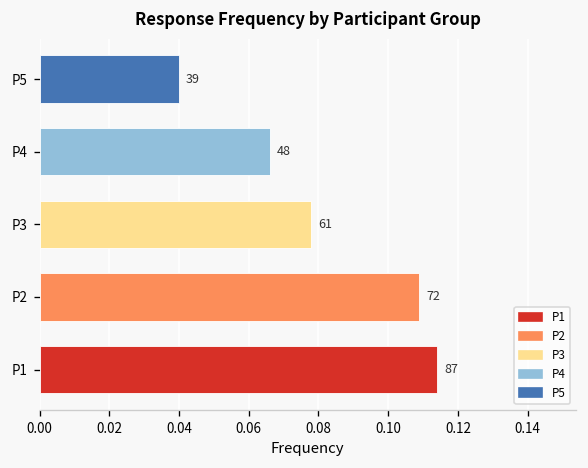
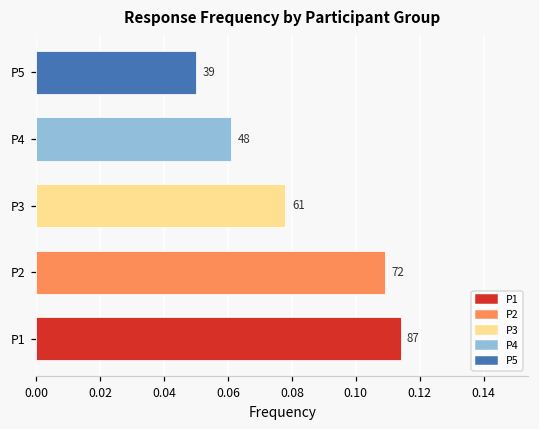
P5: 0.04 -> 0.05
P4: 0.066 -> 0.061
